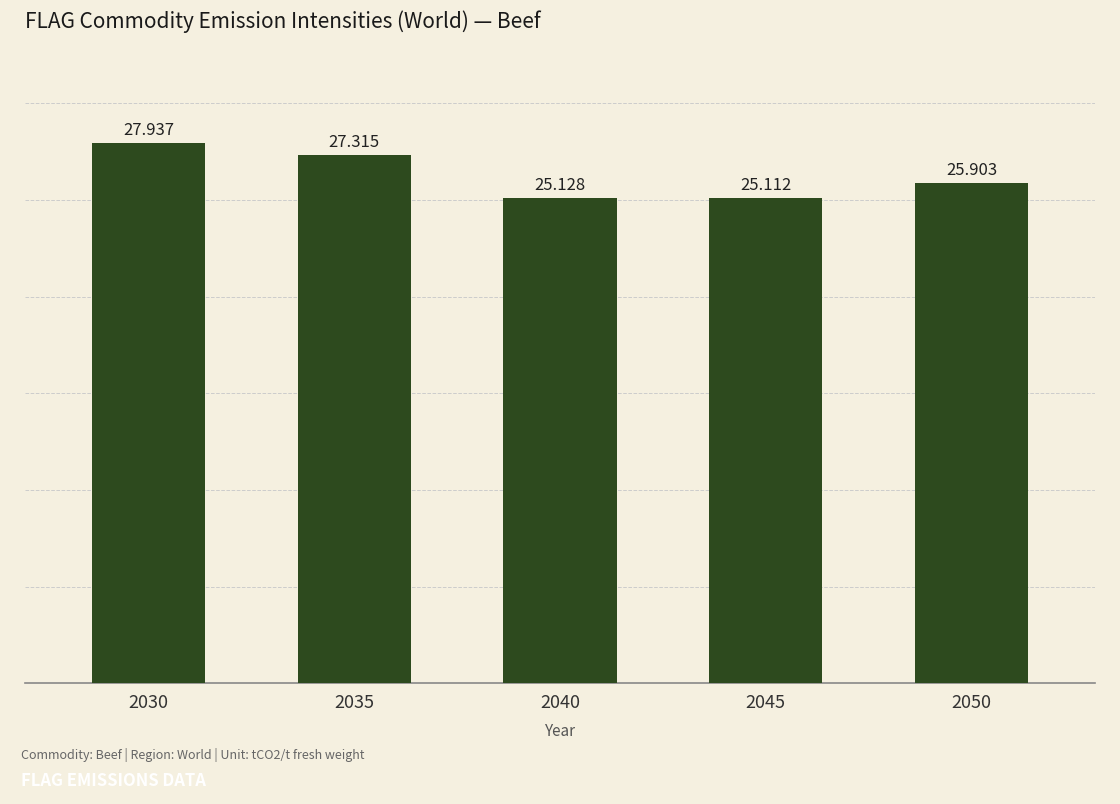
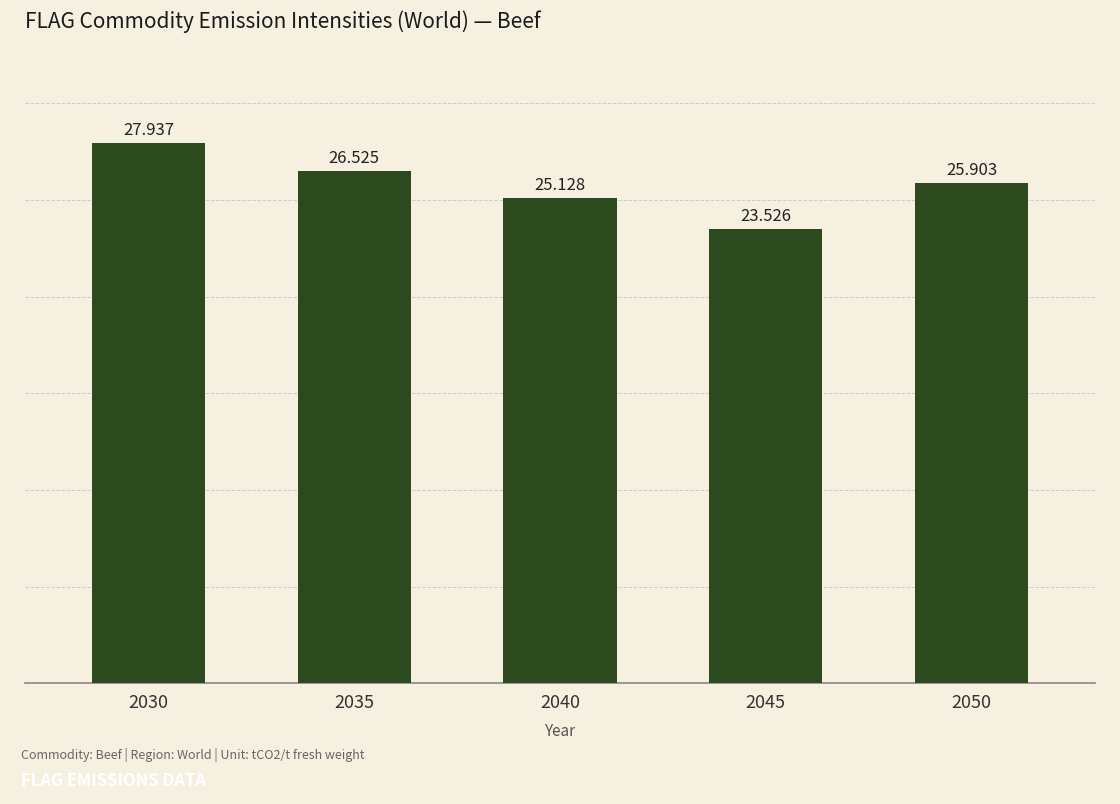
2035: 27.315 -> 26.525
2045: 25.112 -> 23.526
